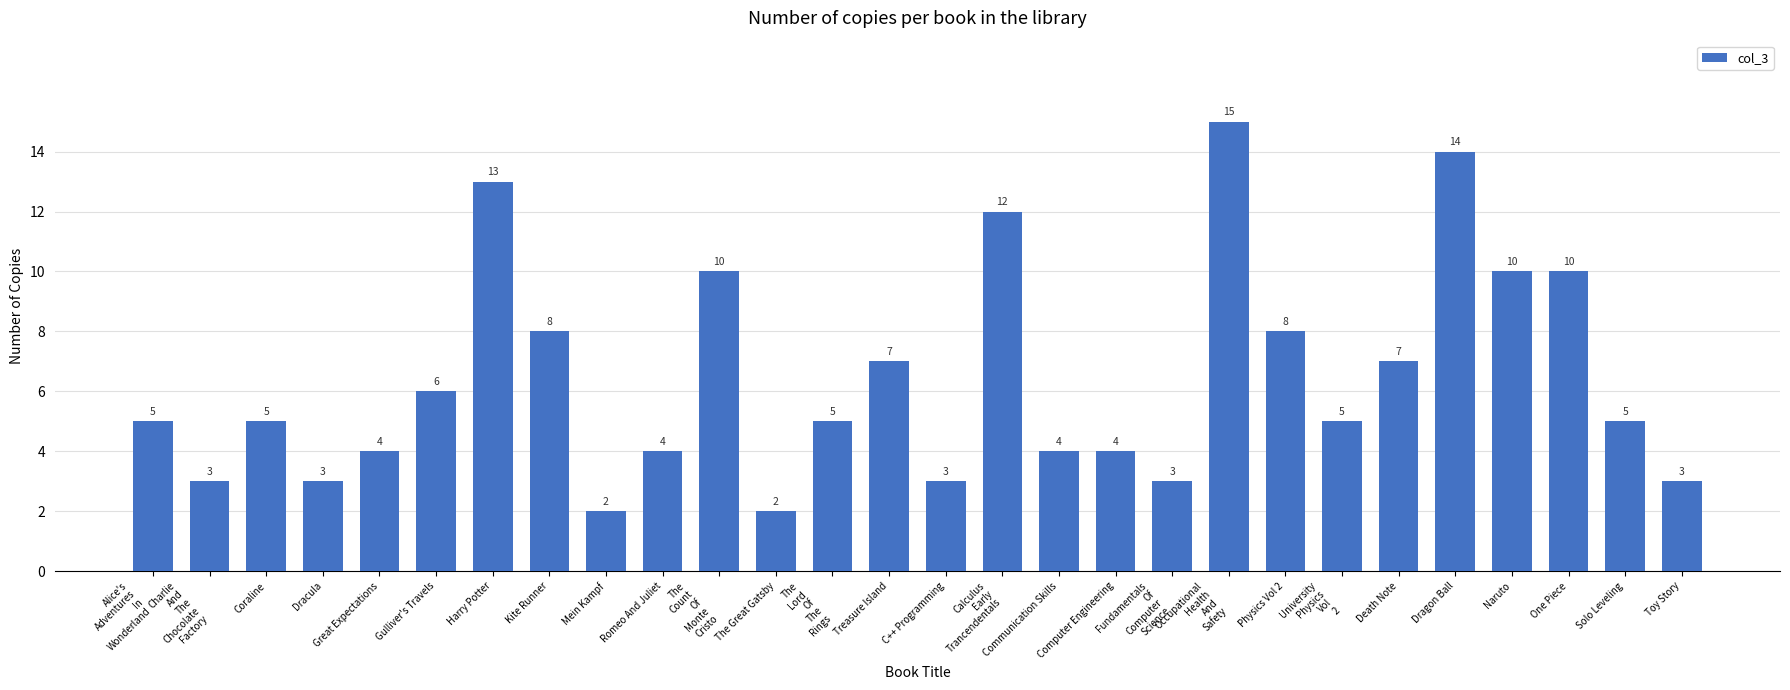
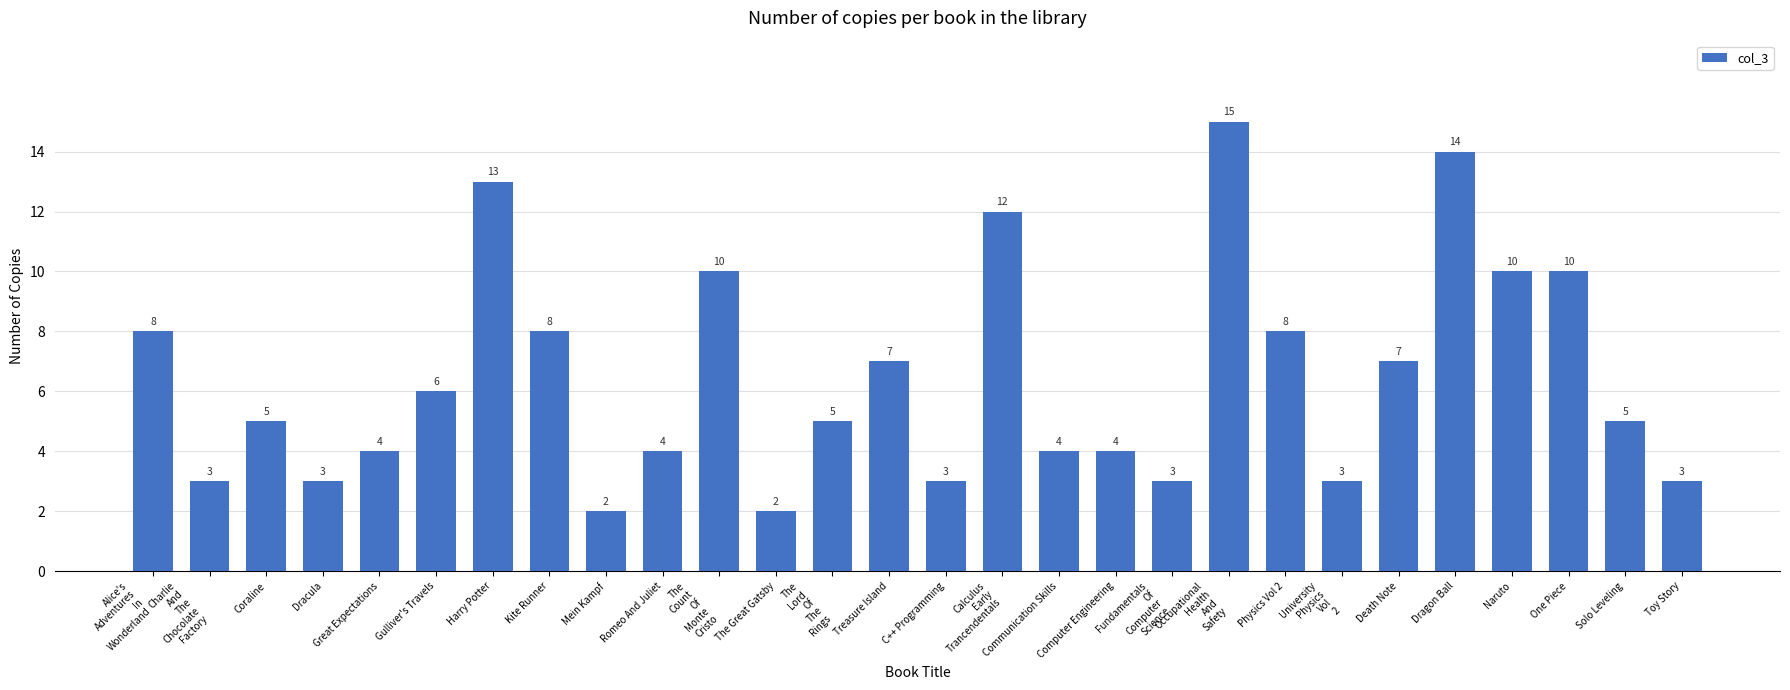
Alice's Adventures In Wonderland: 5 -> 8
University Physics Vol 2: 5 -> 3
